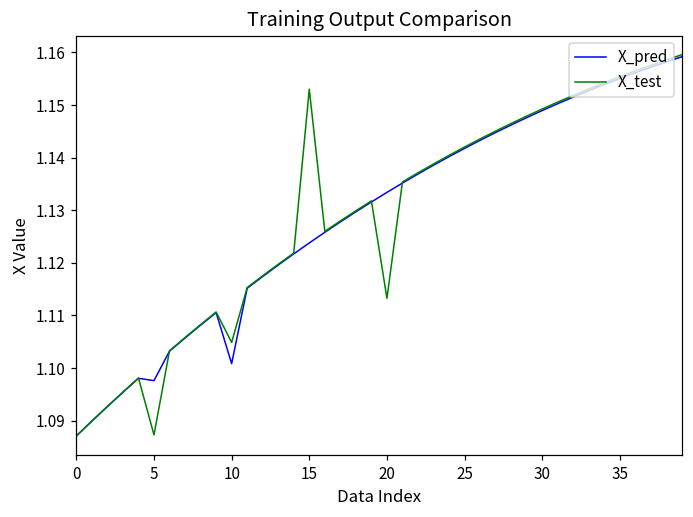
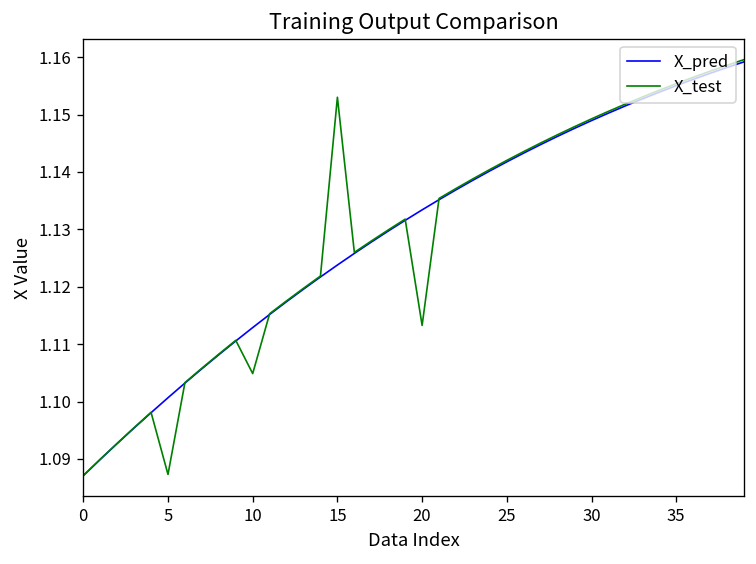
X_pred, 5: 1.098 -> 1.101
X_pred, 10: 1.101 -> 1.113
